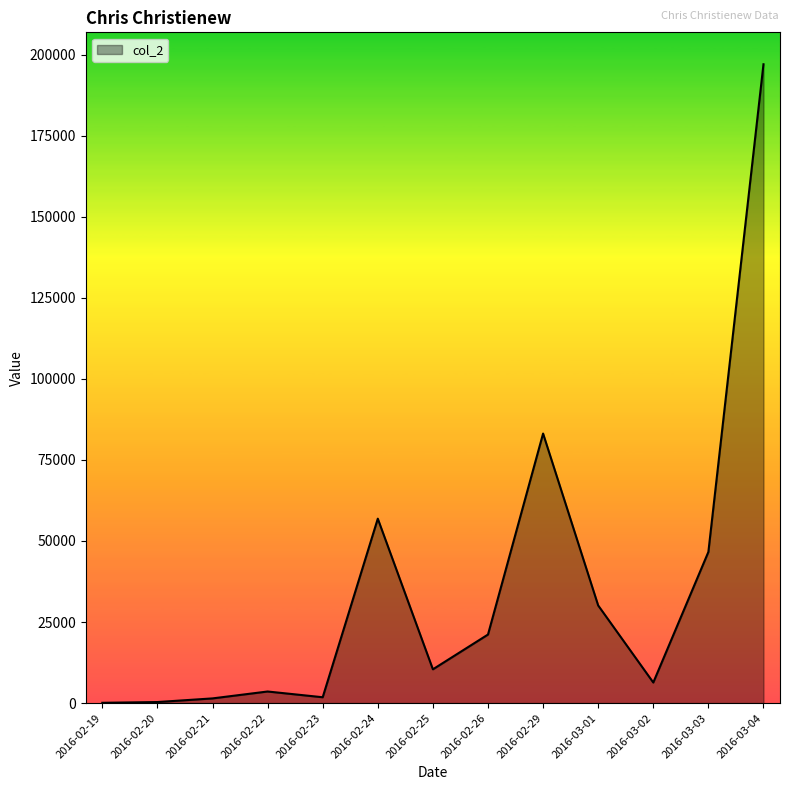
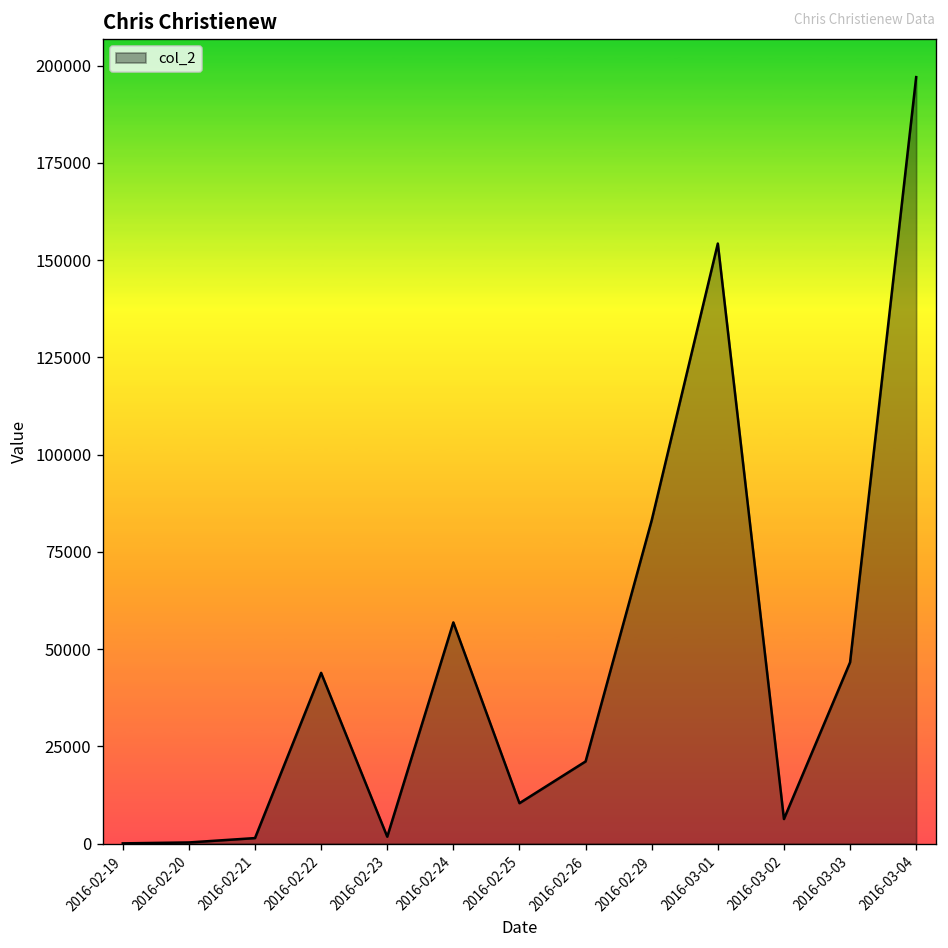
2016-02-22: 4000 -> 44000
2016-03-01: 30000 -> 154000
